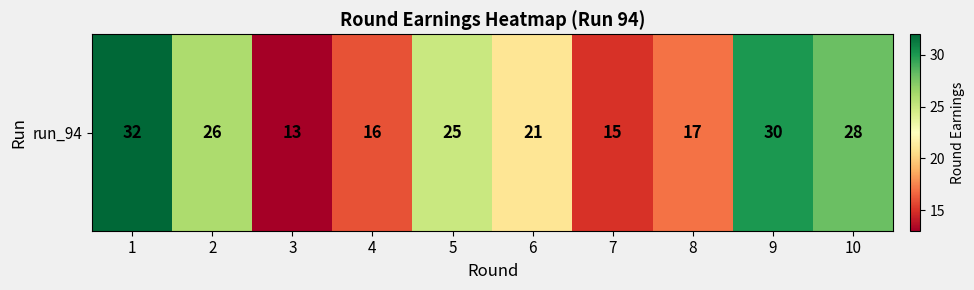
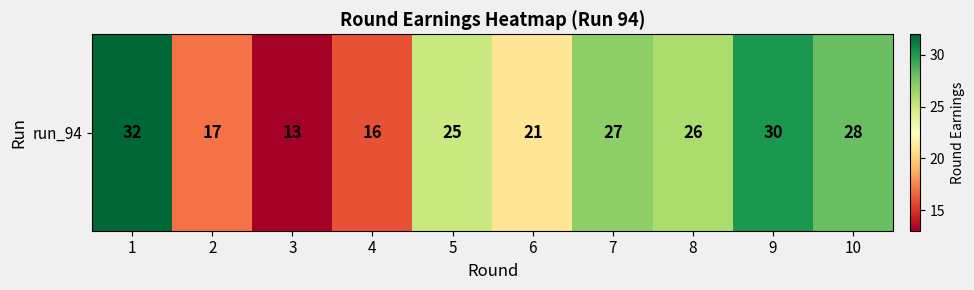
run_94, 2: 26 -> 17
run_94, 7: 15 -> 27
run_94, 8: 17 -> 26
